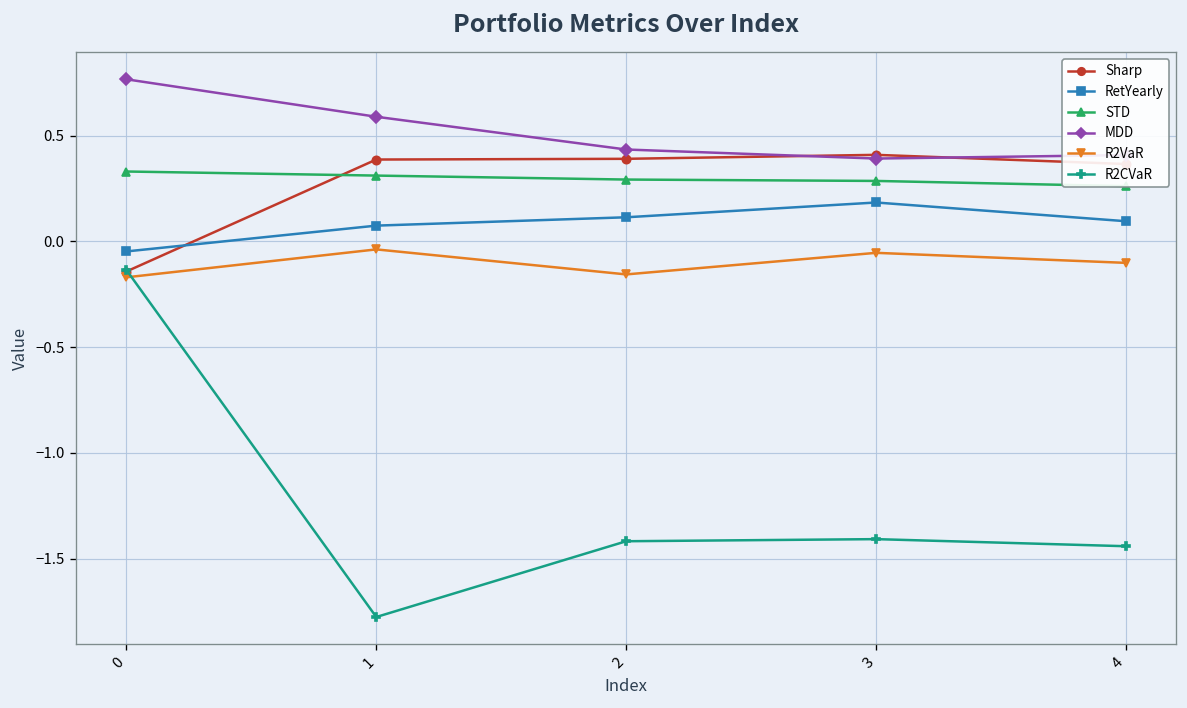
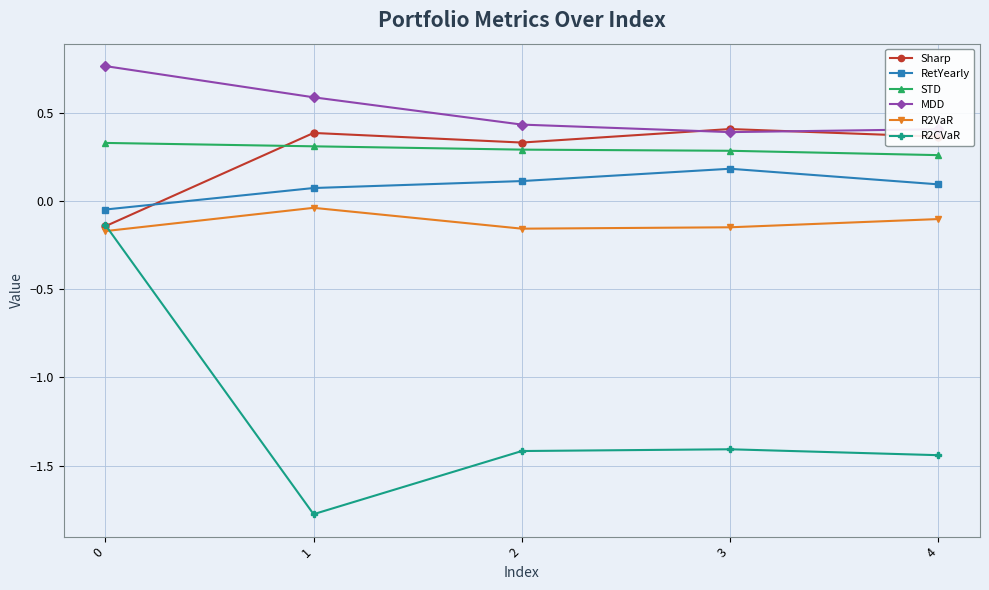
Sharp, 2: 0.39 -> 0.33
R2VaR, 3: -0.05 -> -0.15
